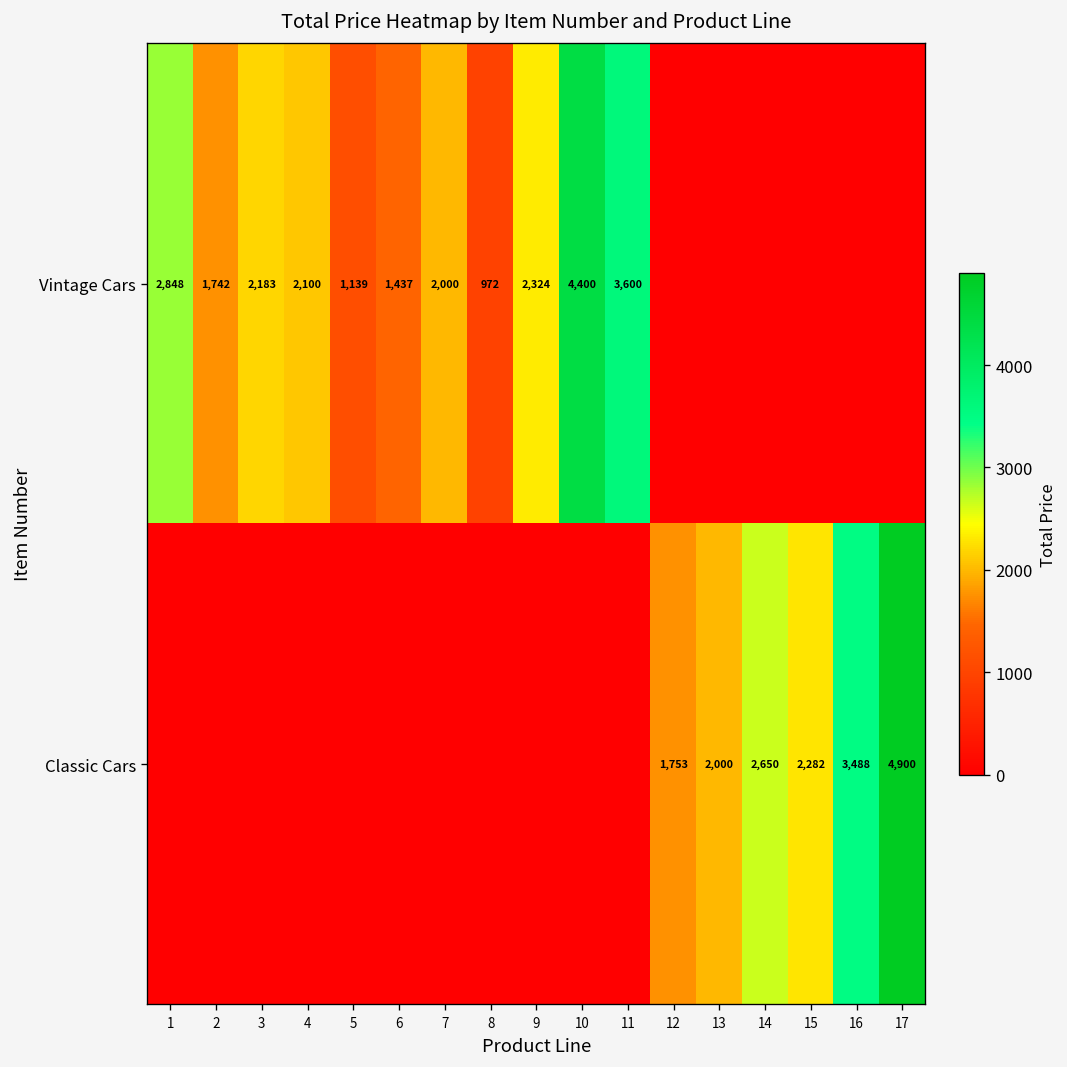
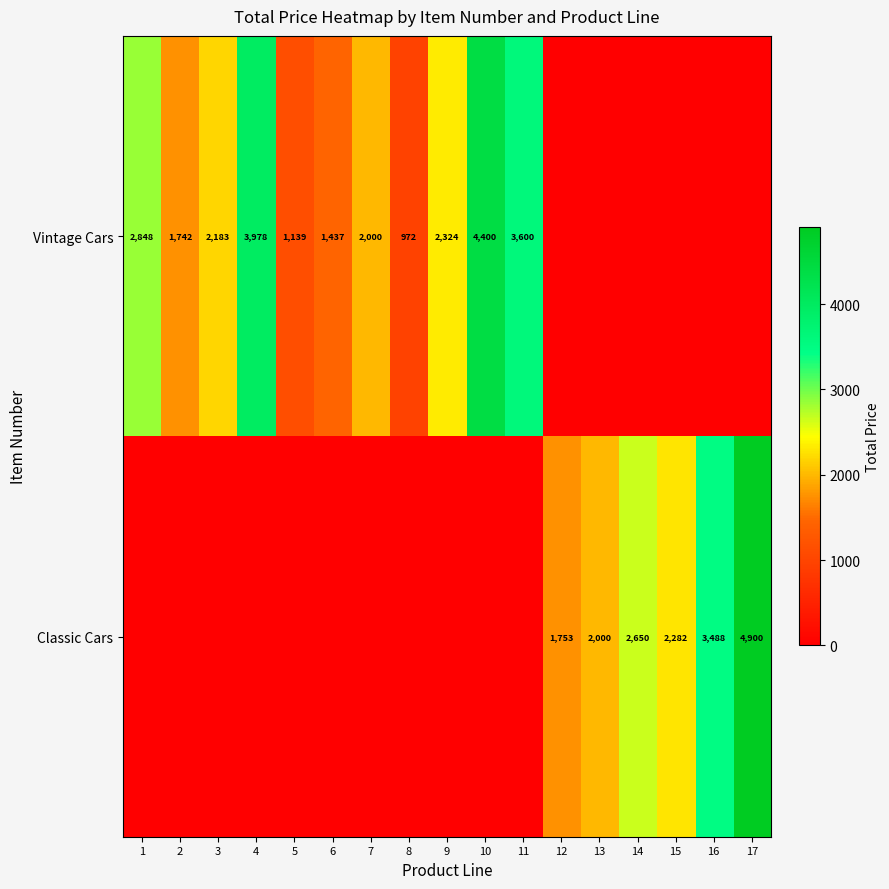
Vintage Cars, 4: 2,100 -> 3,978
